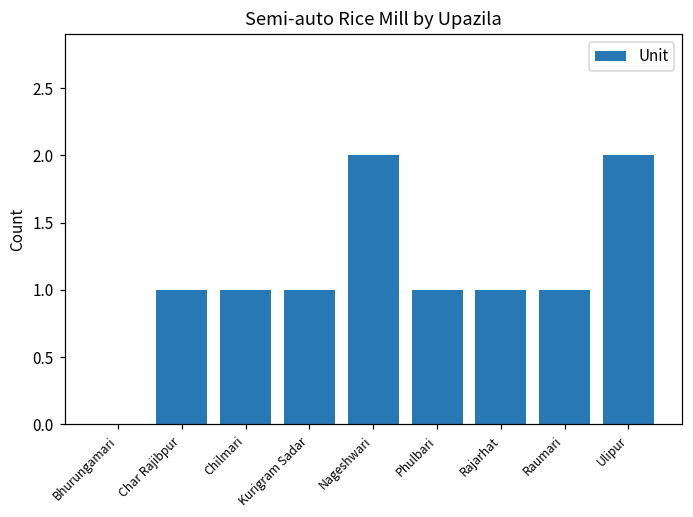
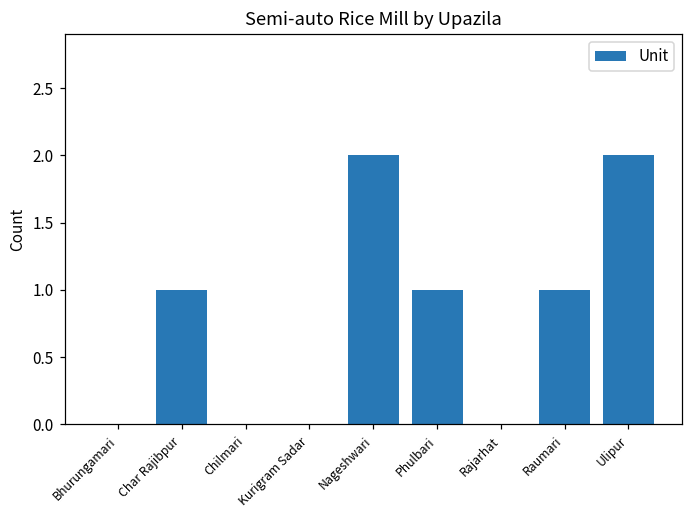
Chilmari: 1 -> 0
Kurigram Sadar: 1 -> 0
Rajarhat: 1 -> 0
